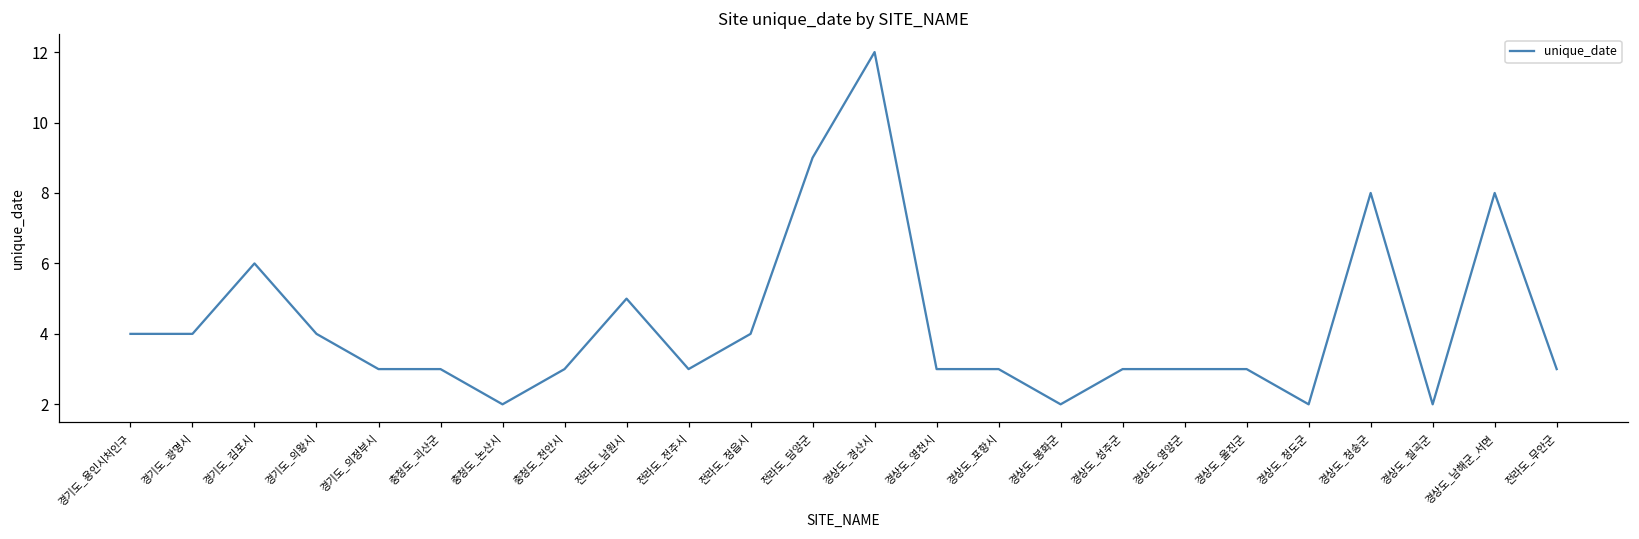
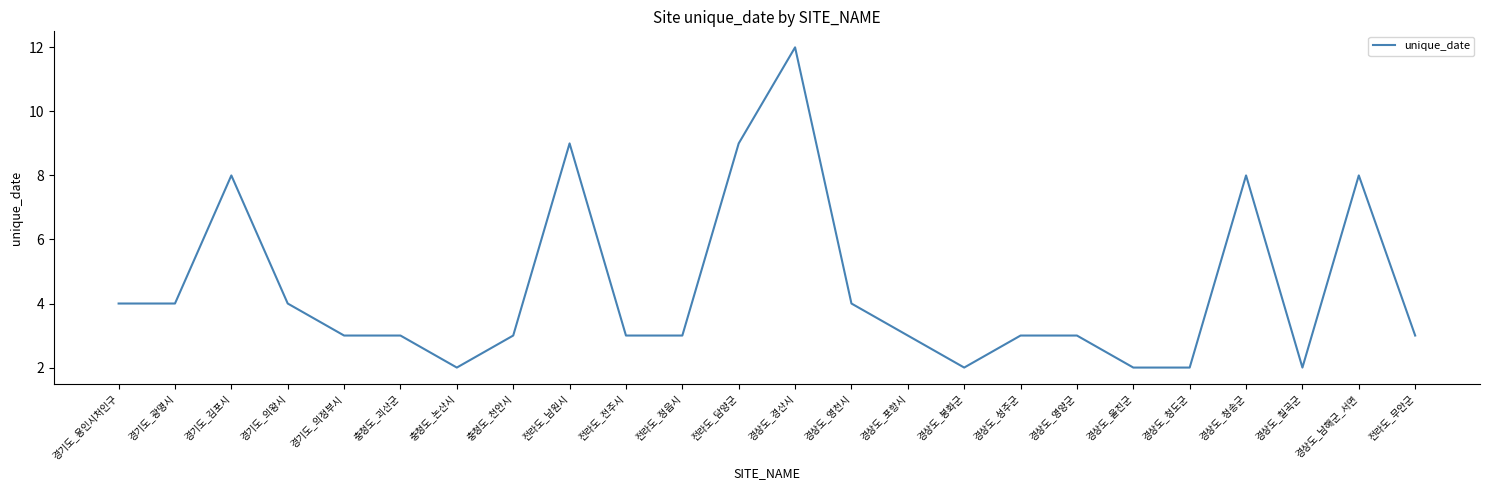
경기도_김포시: 6 -> 8
전라도_남원시: 5 -> 9
전라도_정읍시: 4 -> 3
경상도_영천시: 3 -> 4
경상도_울진군: 3 -> 2
